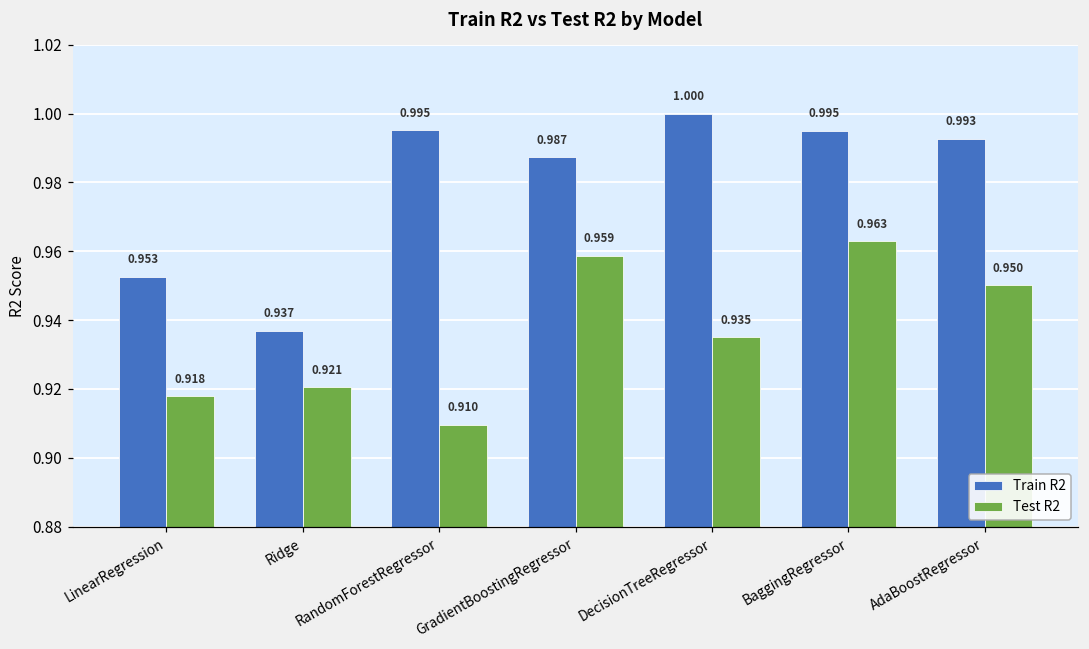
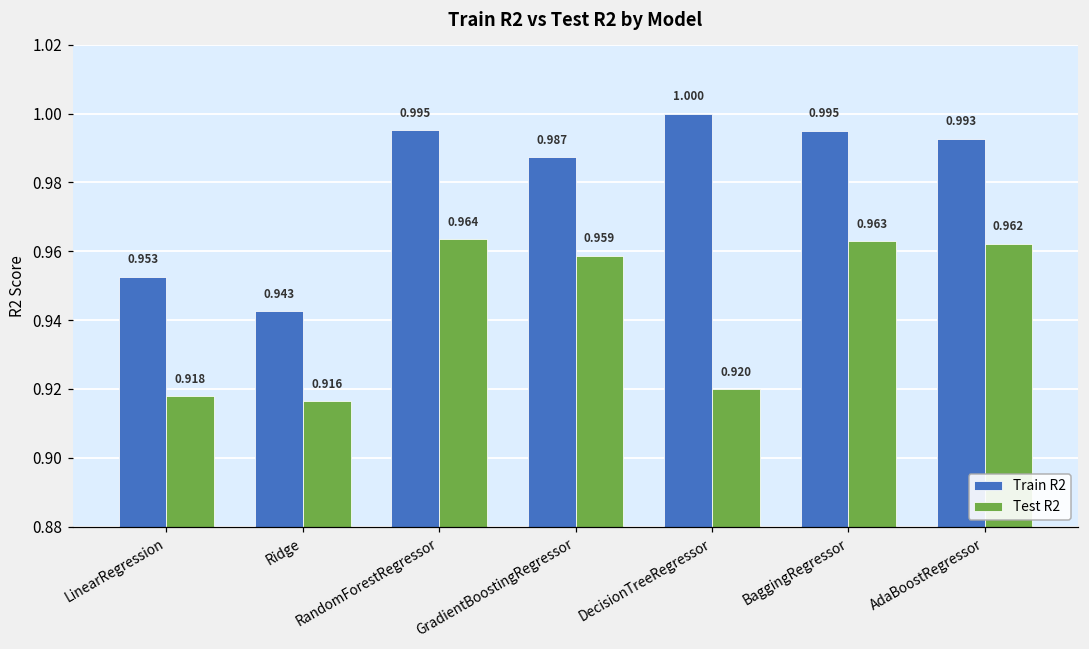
Train R2, Ridge: 0.937 -> 0.943
Test R2, Ridge: 0.921 -> 0.916
Test R2, RandomForestRegressor: 0.910 -> 0.964
Test R2, DecisionTreeRegressor: 0.935 -> 0.920
Test R2, AdaBoostRegressor: 0.950 -> 0.962
